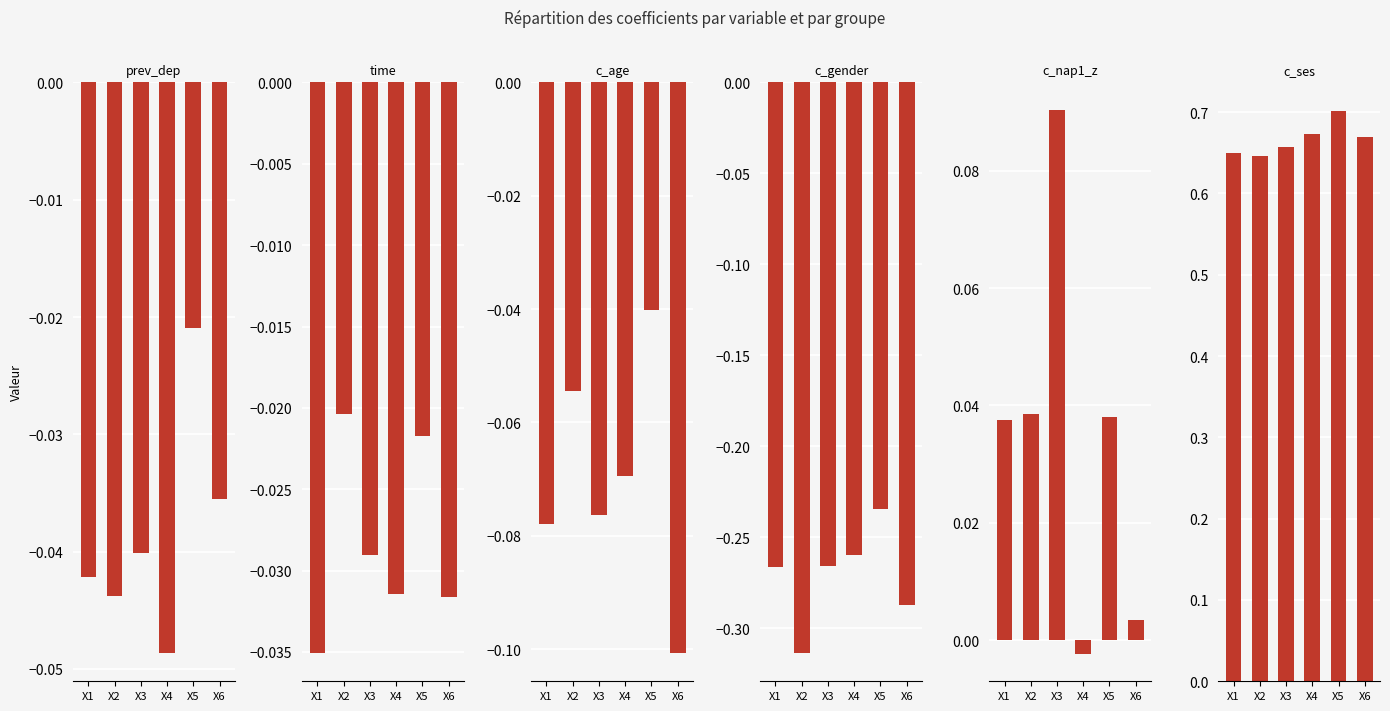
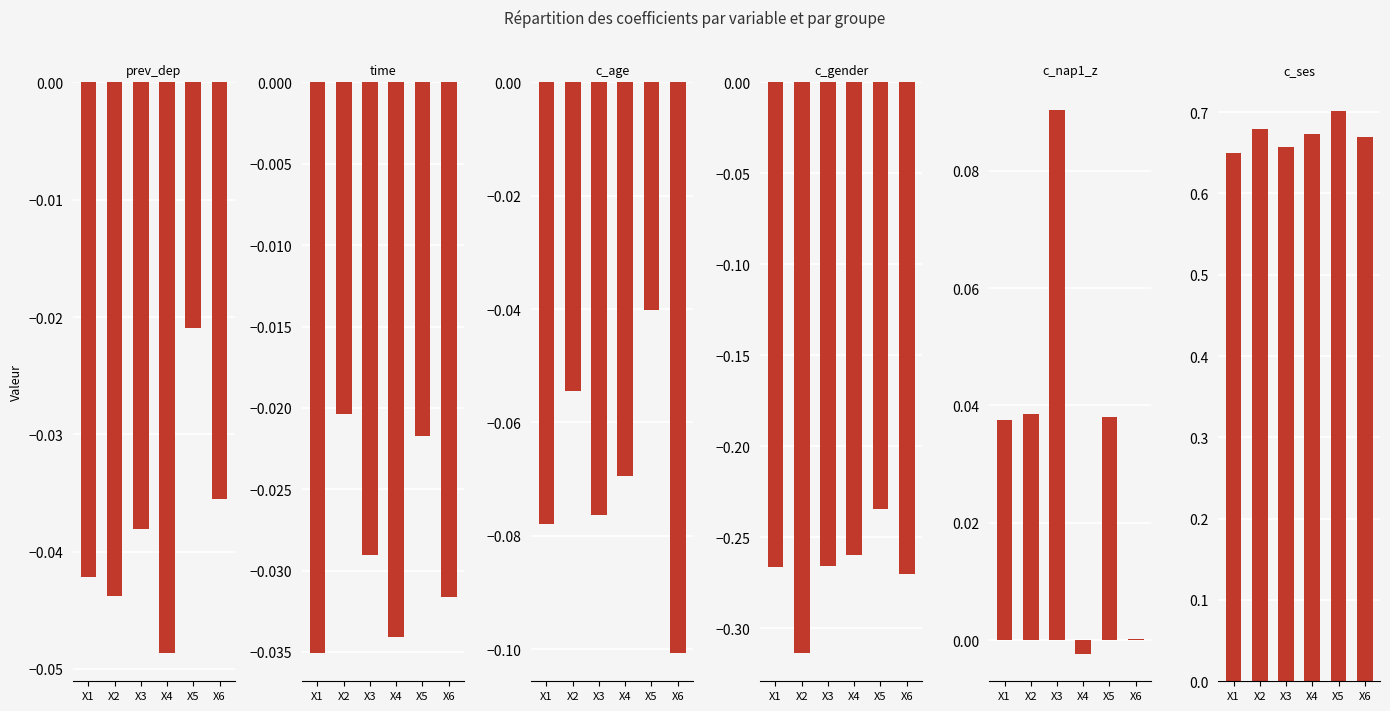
prev_dep, X3: -0.0401 -> -0.0381
time, X4: -0.0314 -> -0.0341
c_gender, X6: -0.287 -> -0.270
c_nap1_z, X6: 0.003 -> 0.000
c_ses, X2: 0.65 -> 0.68
